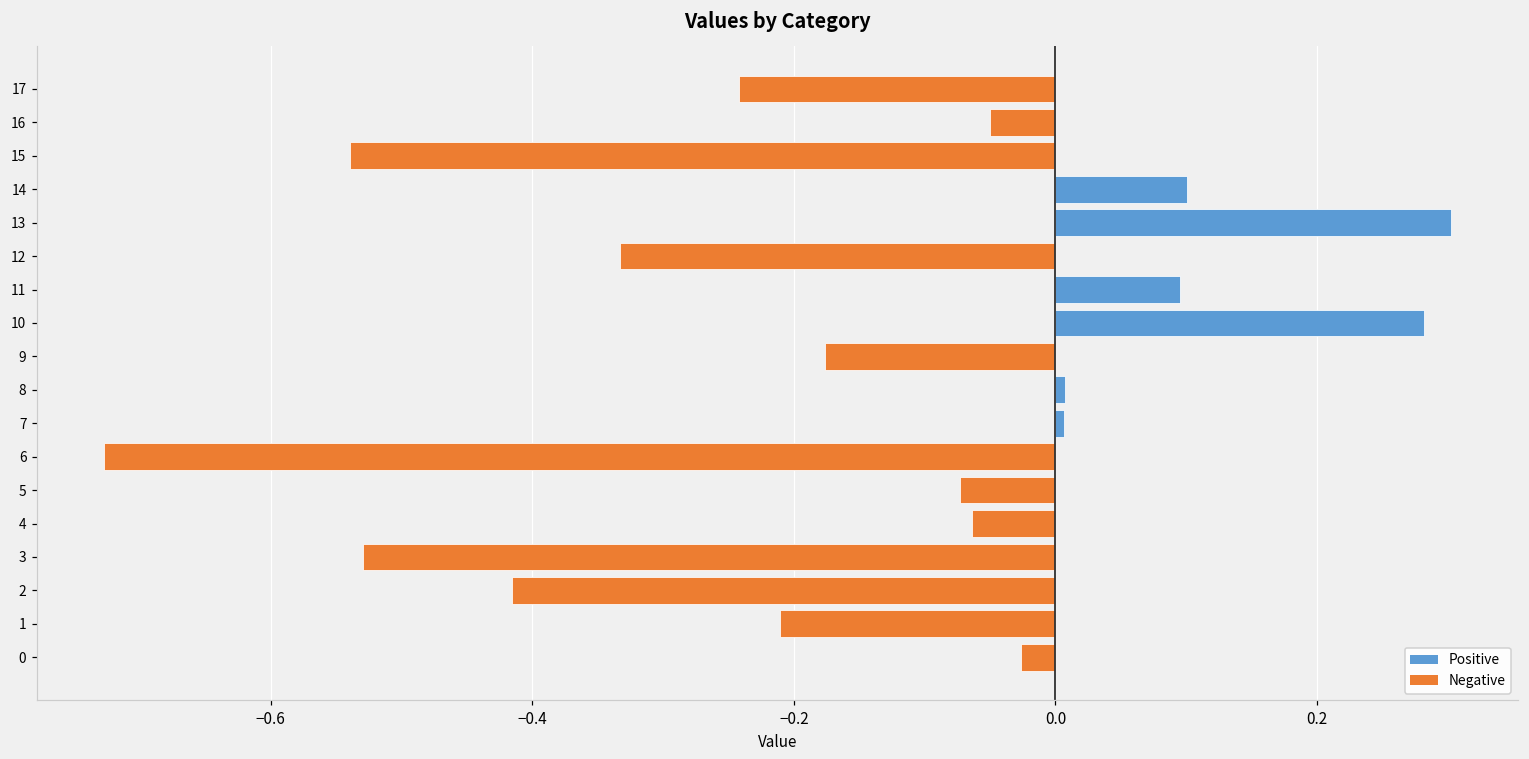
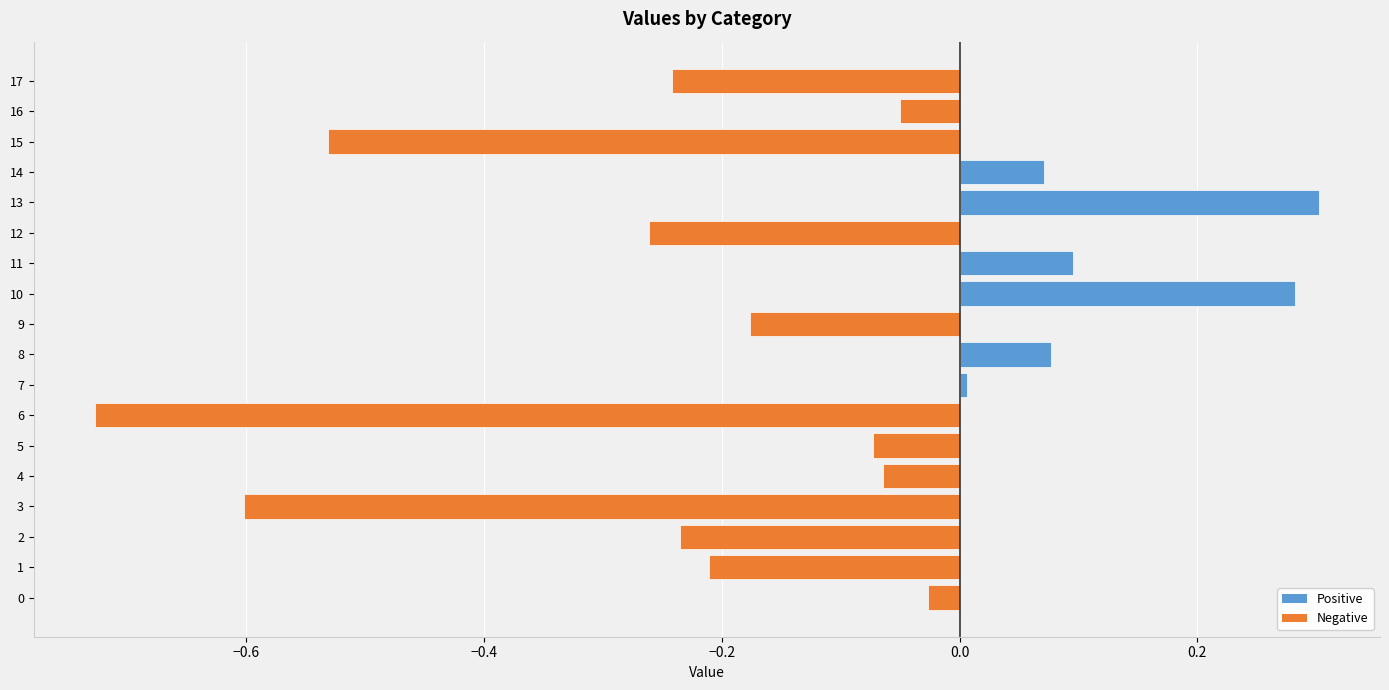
15: -0.539 -> -0.531
14: 0.101 -> 0.071
12: -0.333 -> -0.261
8: 0.007 -> 0.077
3: -0.530 -> -0.601
2: -0.415 -> -0.235
